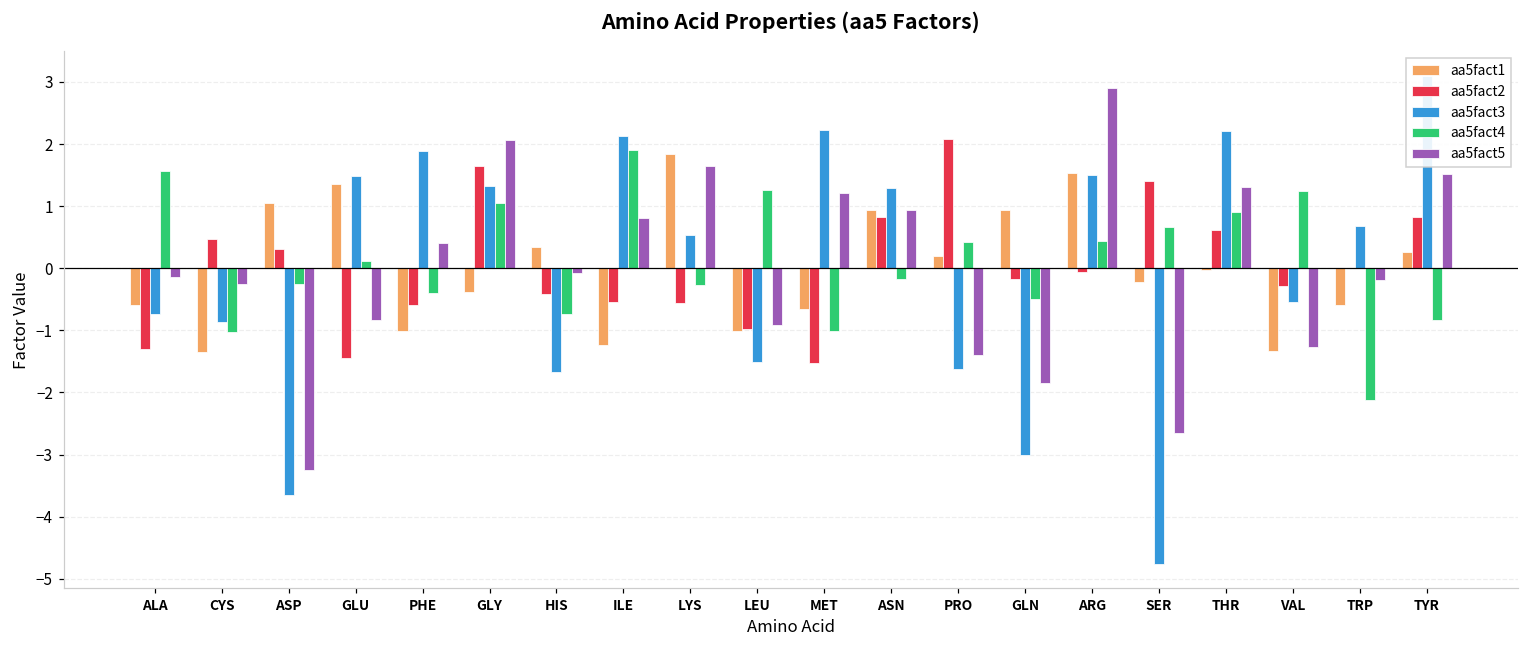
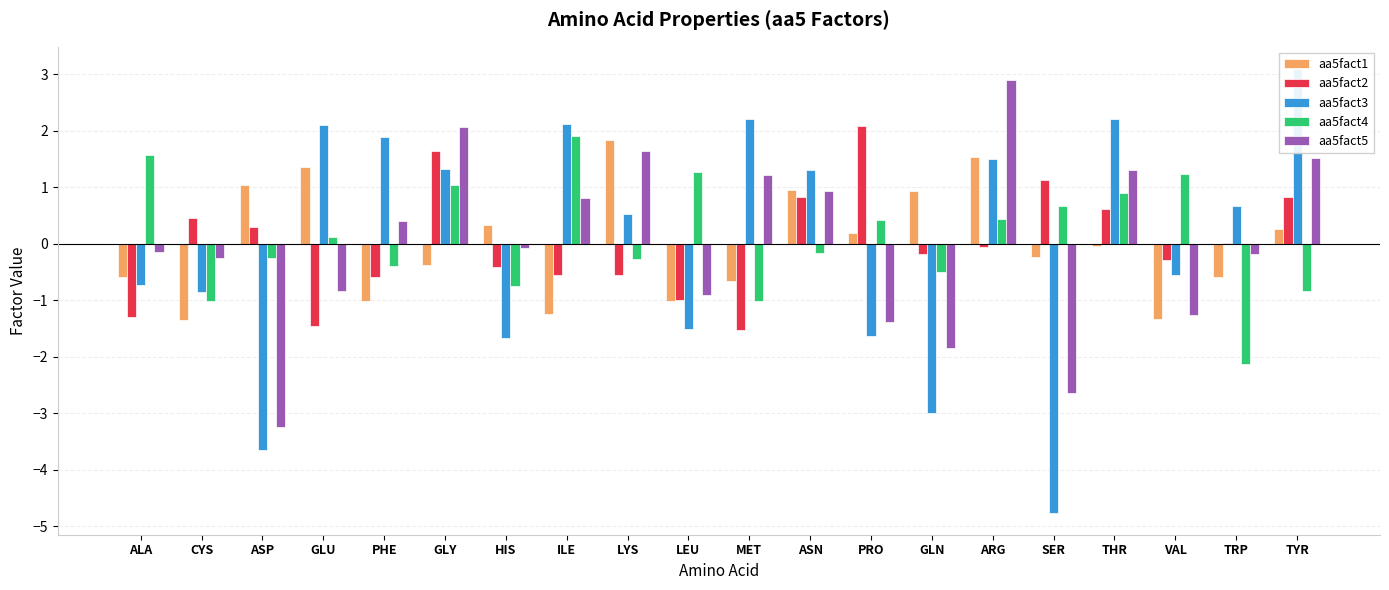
aa5fact3, GLU: 1.5 -> 2.1
aa5fact2, SER: 1.4 -> 1.1
